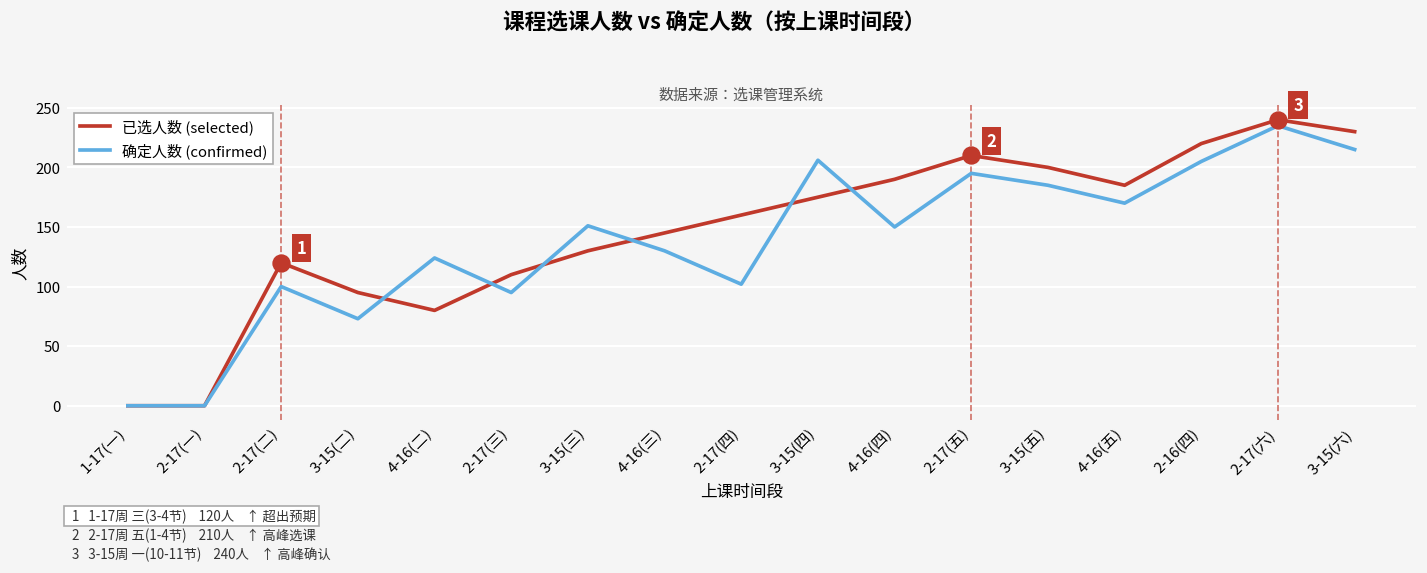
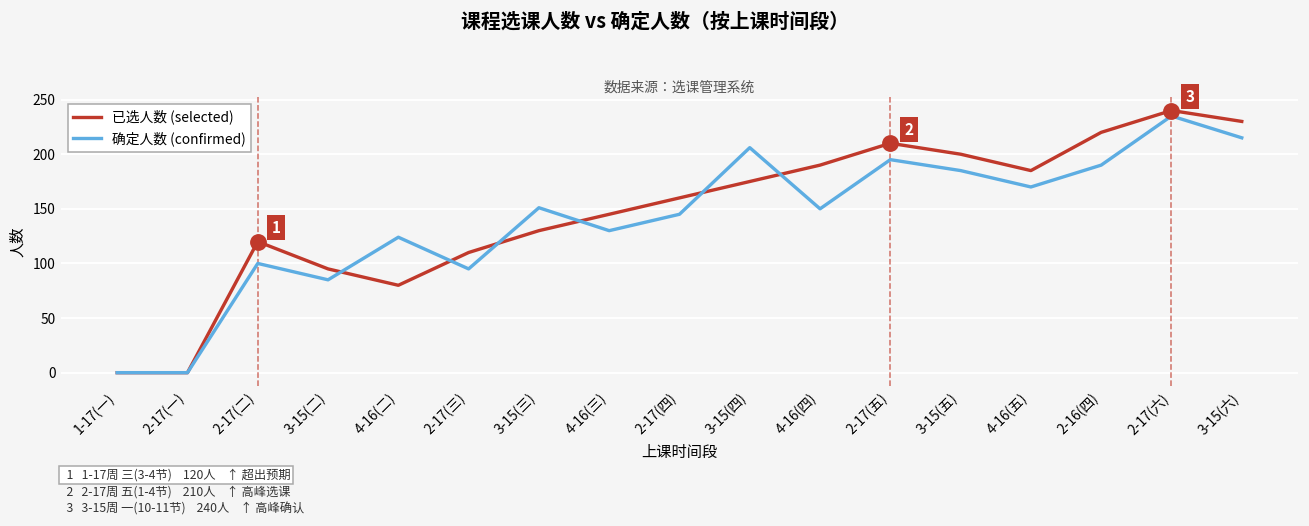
确定人数 (confirmed), 3-15(二): 70 -> 90
确定人数 (confirmed), 2-17(四): 100 -> 150
确定人数 (confirmed), 2-16(四): 210 -> 190
